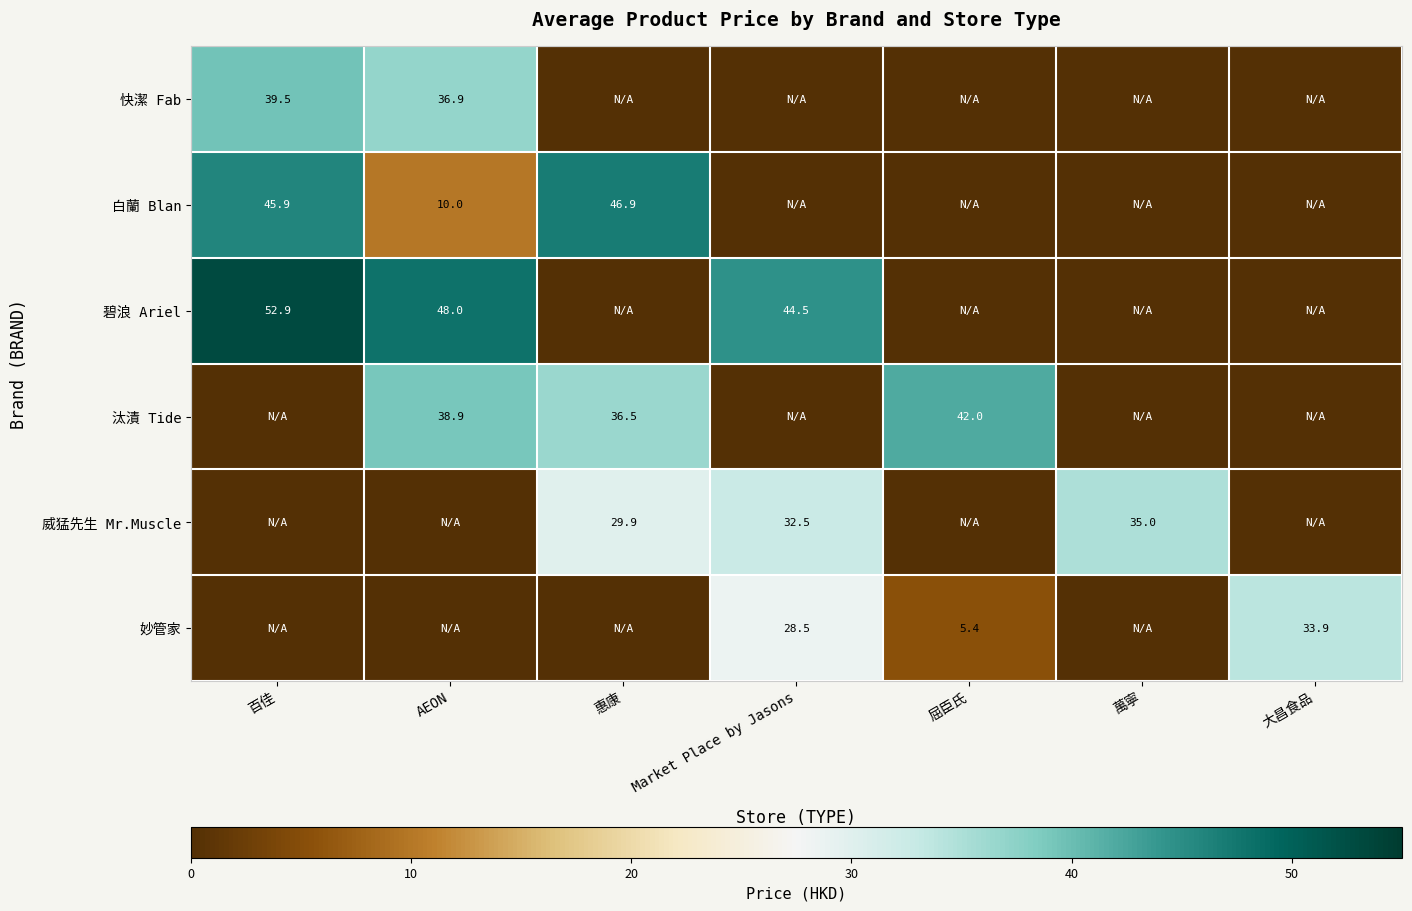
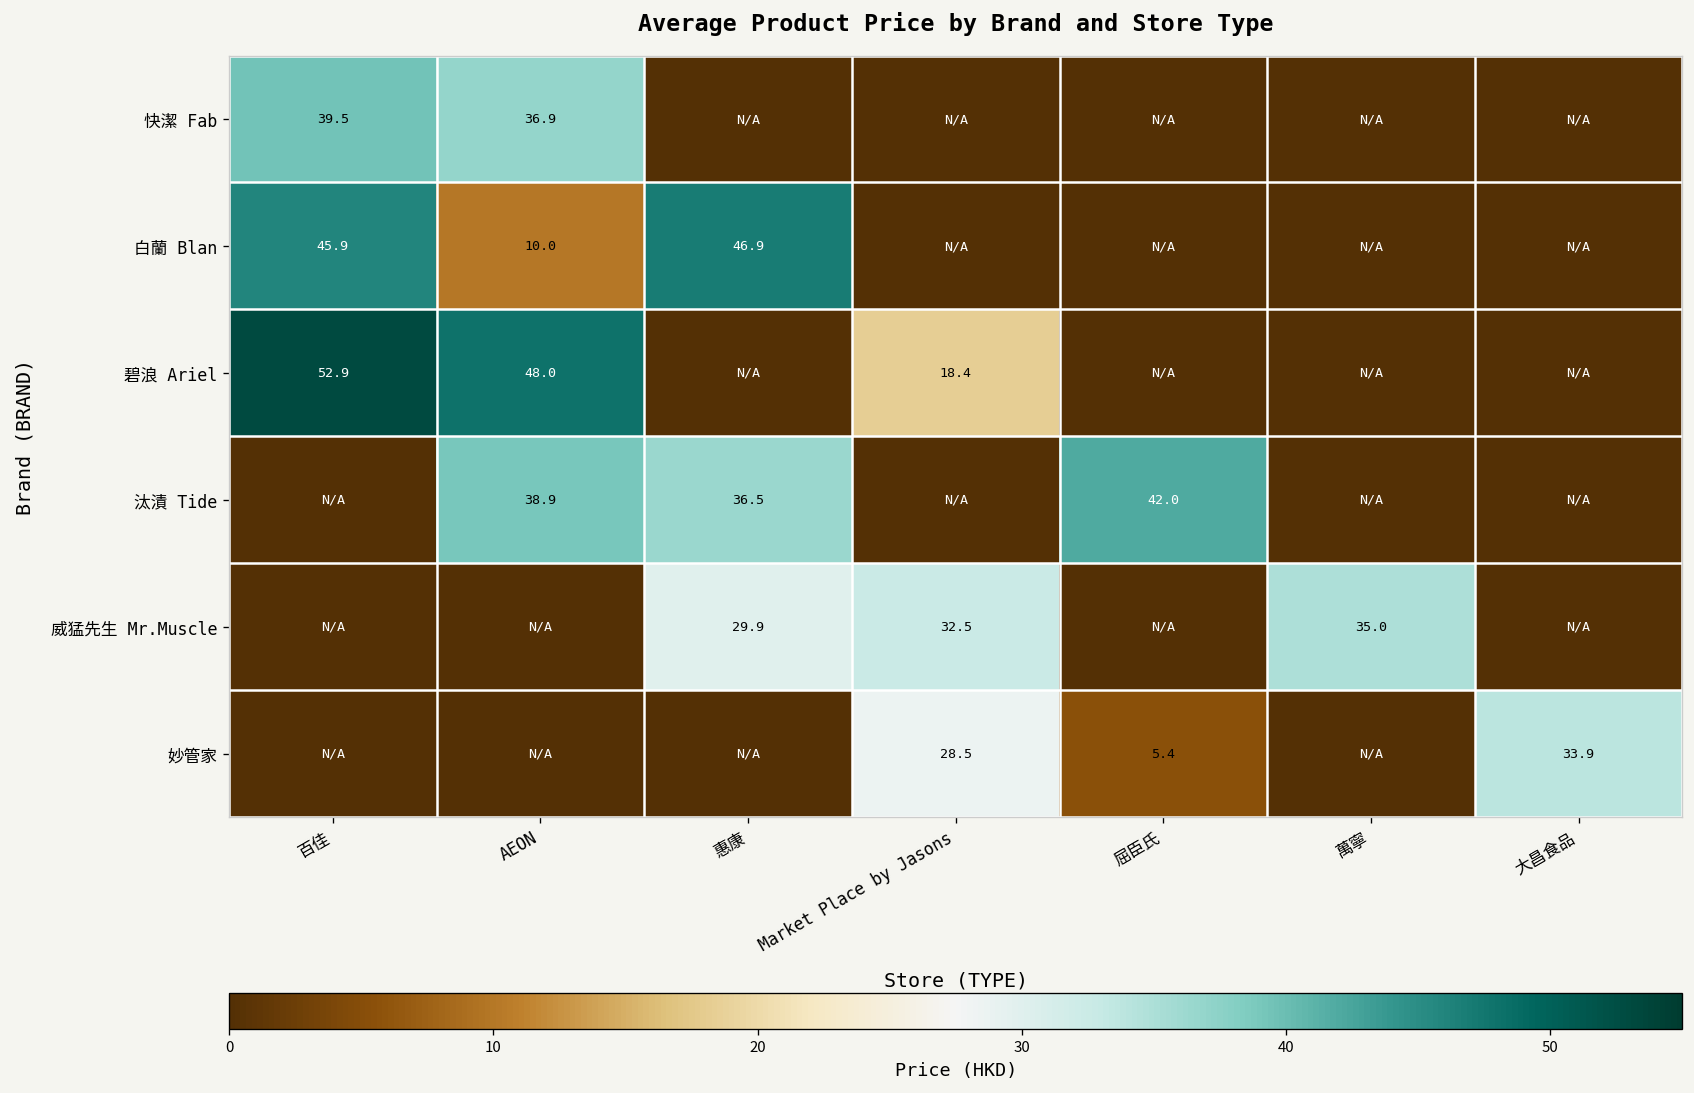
碧浪 Ariel, Market Place by Jasons: 44.5 -> 18.4
